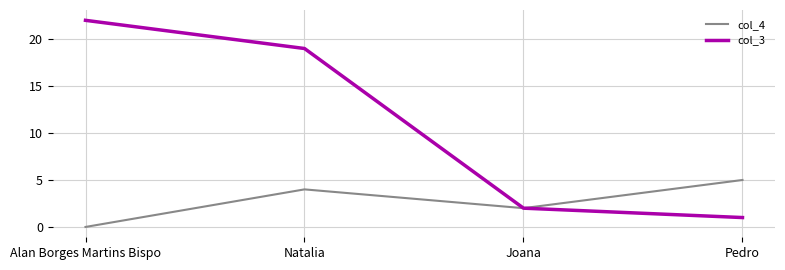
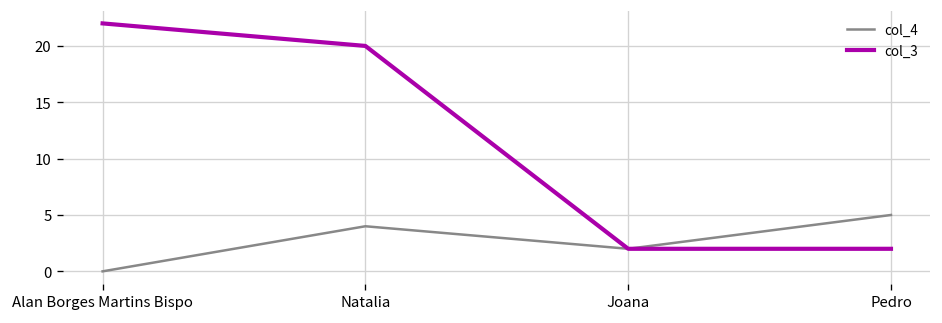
col_3, Natalia: 19 -> 20
col_3, Pedro: 1 -> 2
